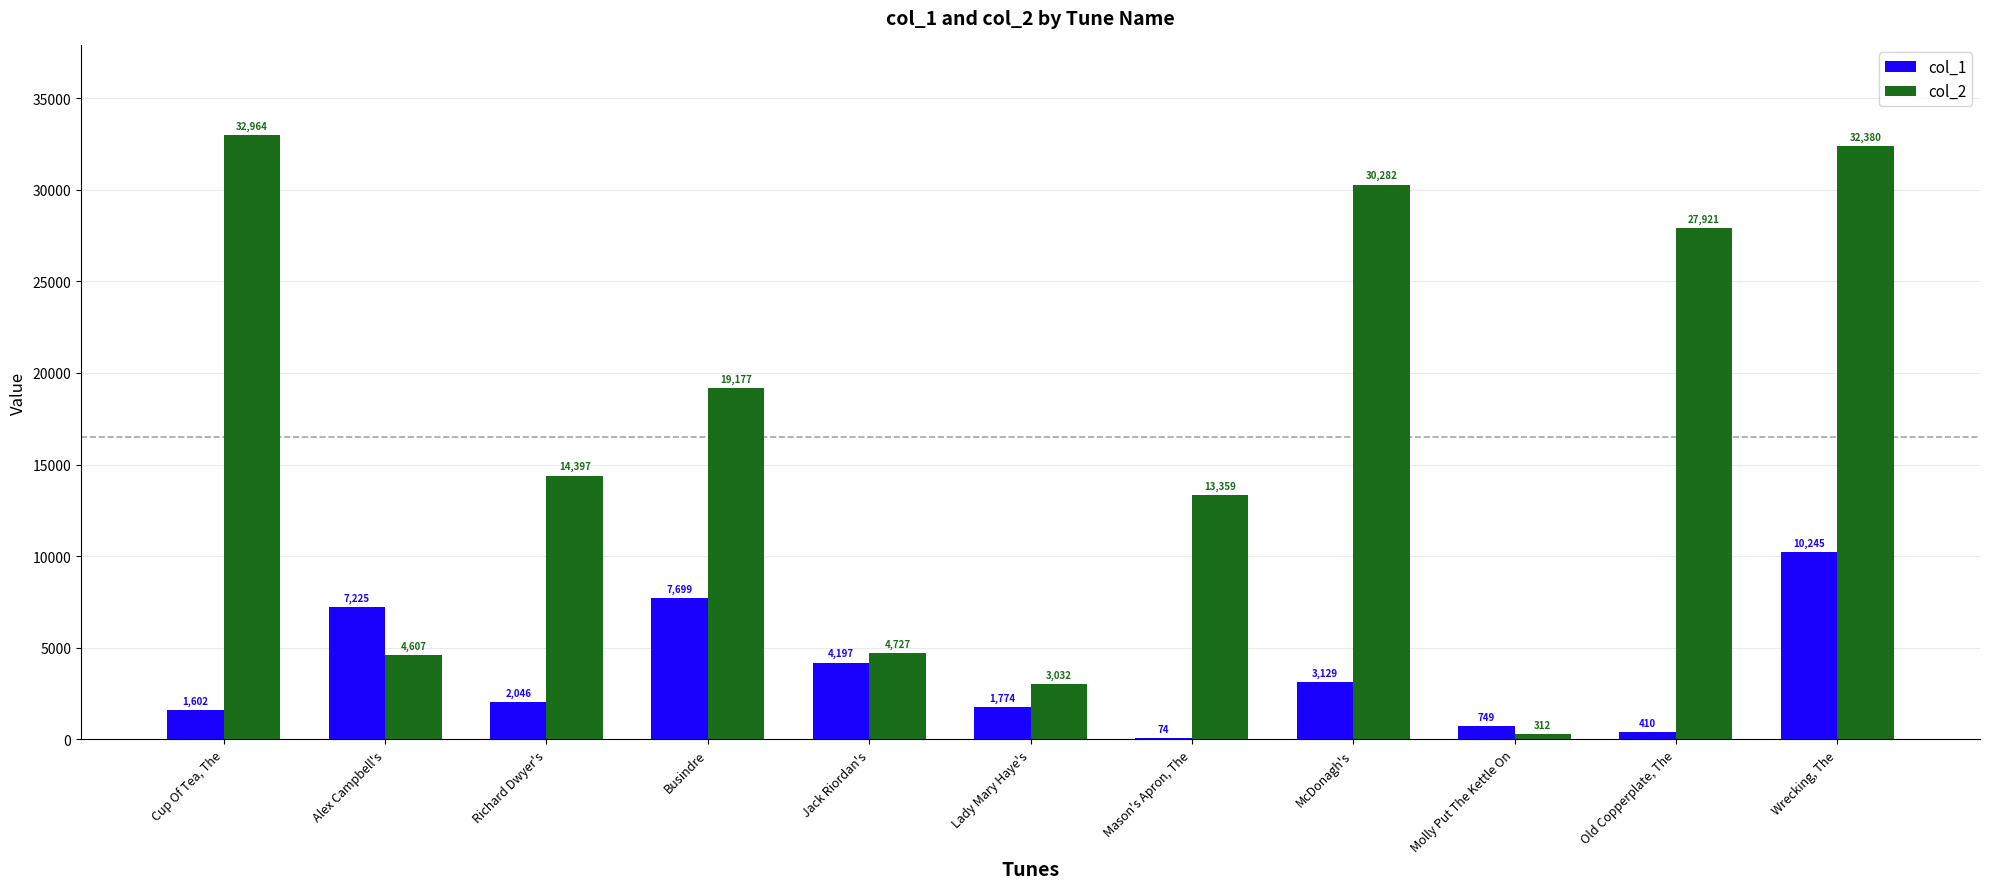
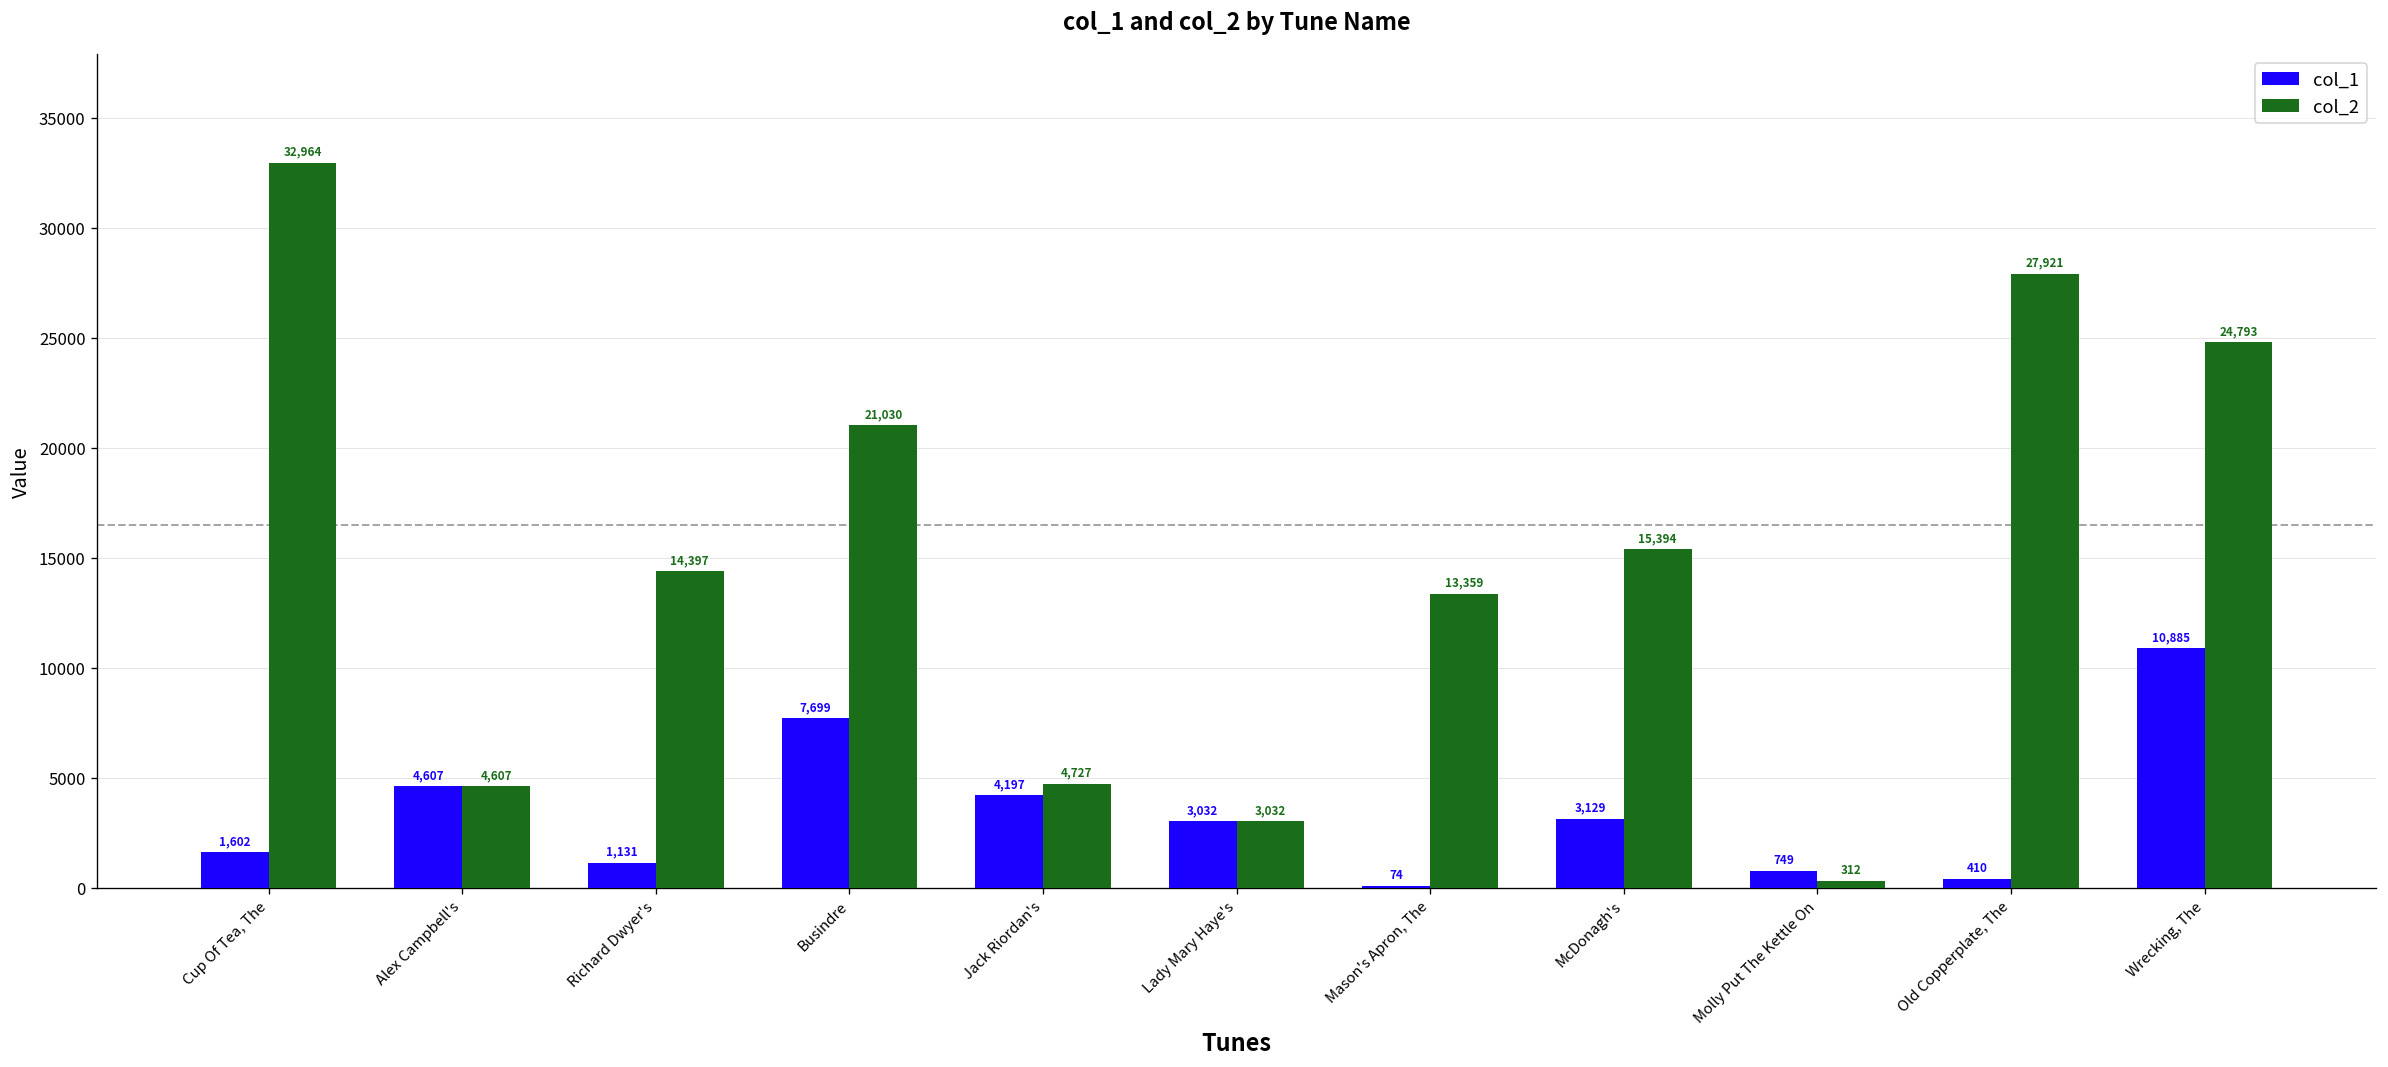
col_1, Alex Campbell's: 7,225 -> 4,607
col_1, Richard Dwyer's: 2,046 -> 1,131
col_2, Busindre: 19,177 -> 21,030
col_1, Lady Mary Haye's: 1,774 -> 3,032
col_2, McDonagh's: 30,282 -> 15,394
col_1, Wrecking, The: 10,245 -> 10,885
col_2, Wrecking, The: 32,380 -> 24,793
